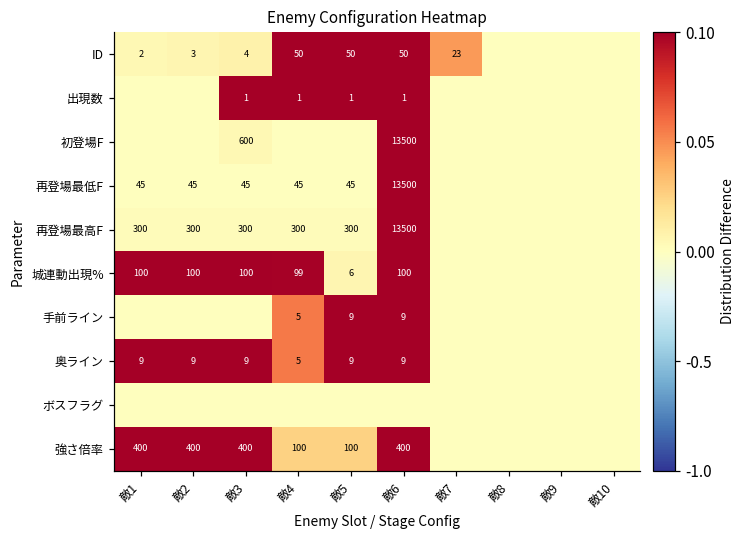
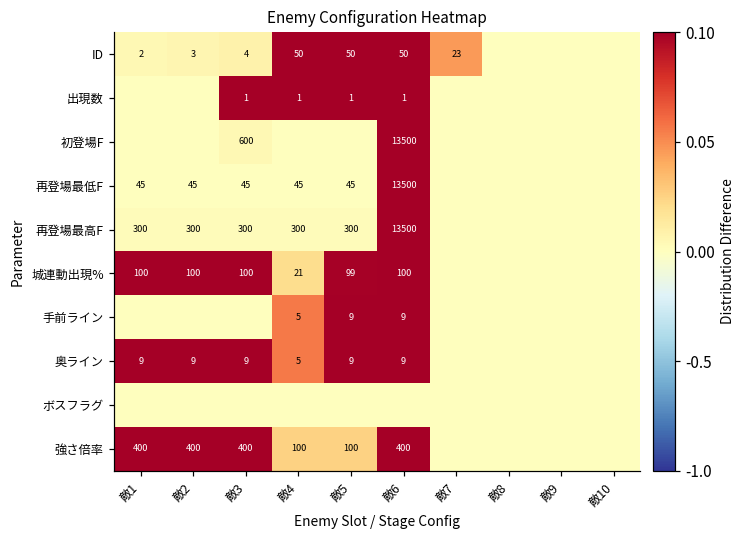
城連動出現%, 敵4: 99 -> 21
城連動出現%, 敵5: 6 -> 99
